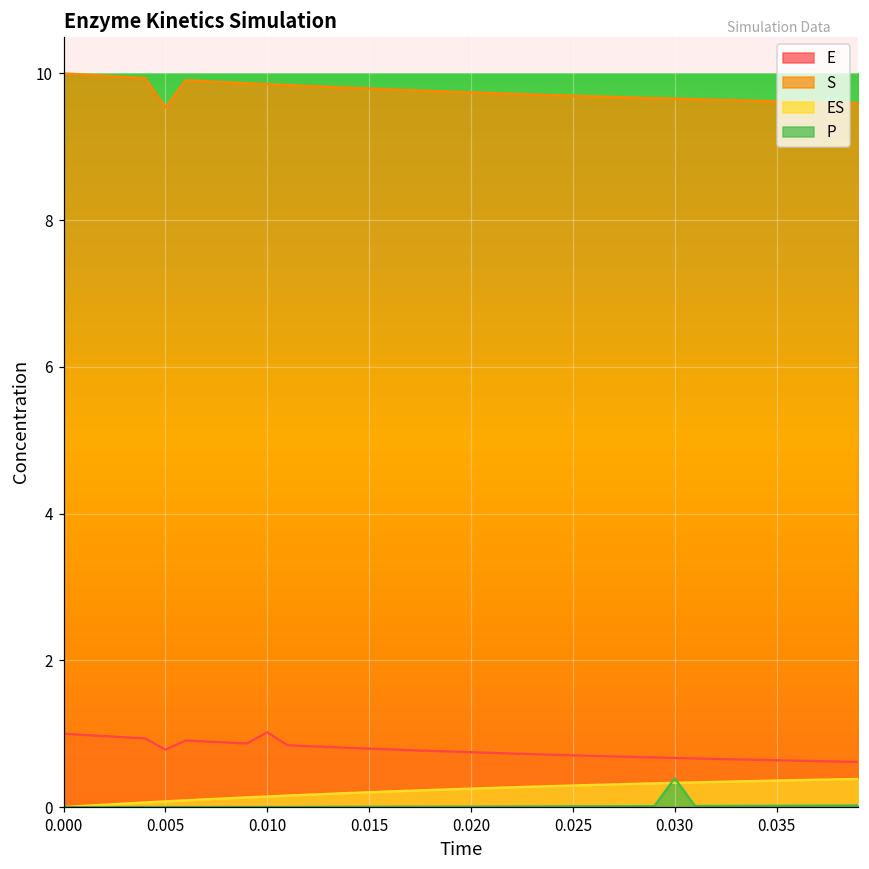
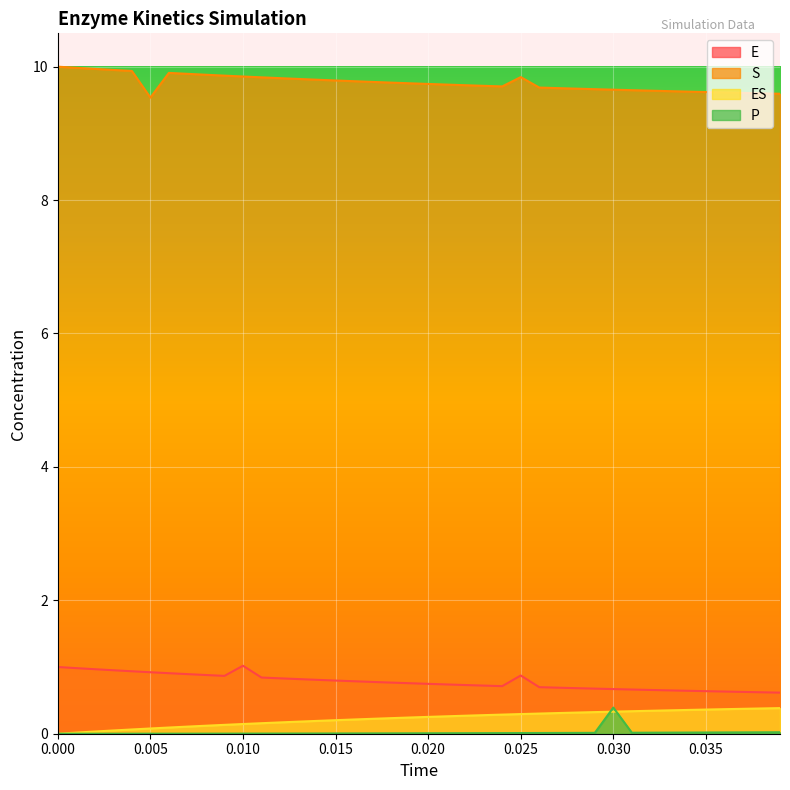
E, 0.005: 0.8 -> 0.9
E, 0.025: 0.7 -> 0.9
S, 0.025: 9.7 -> 9.8
